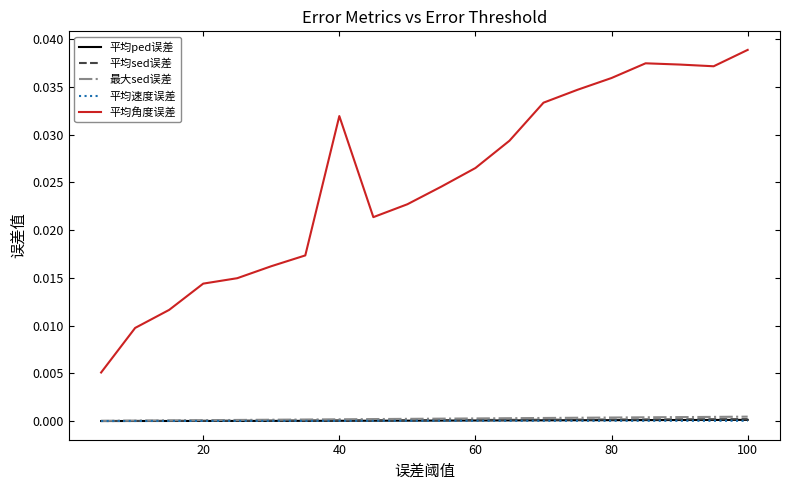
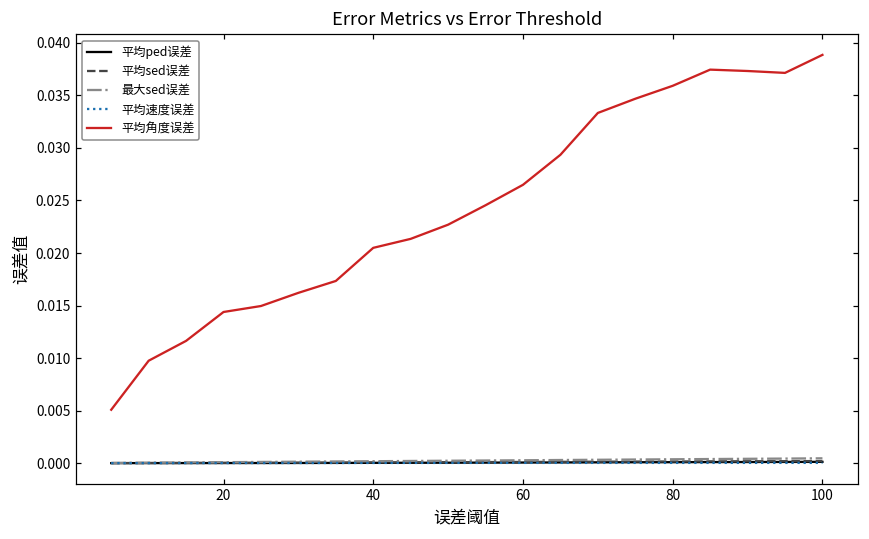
平均角度误差, 40: 0.032 -> 0.020
